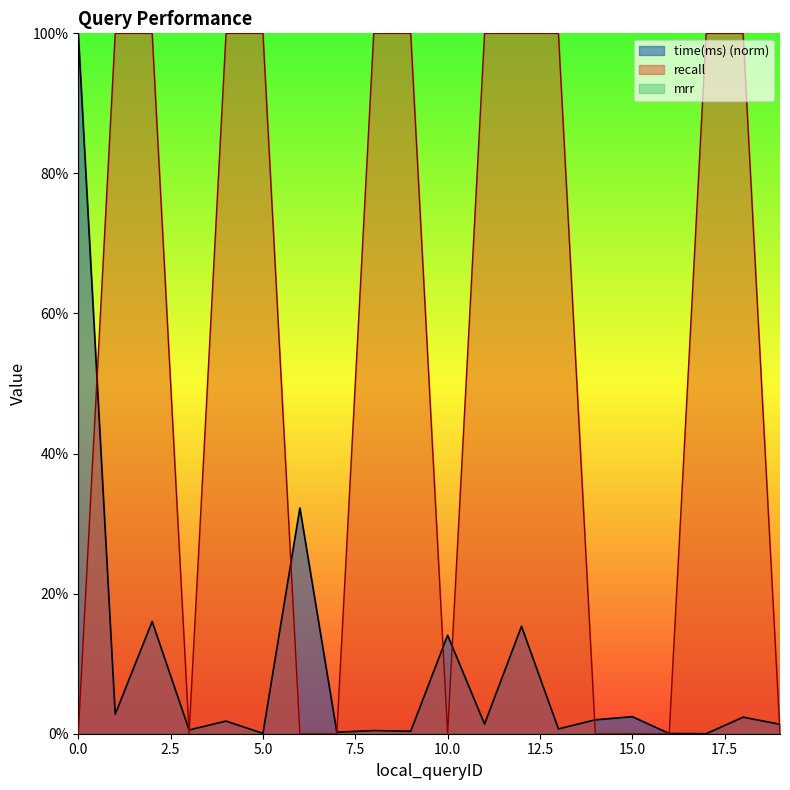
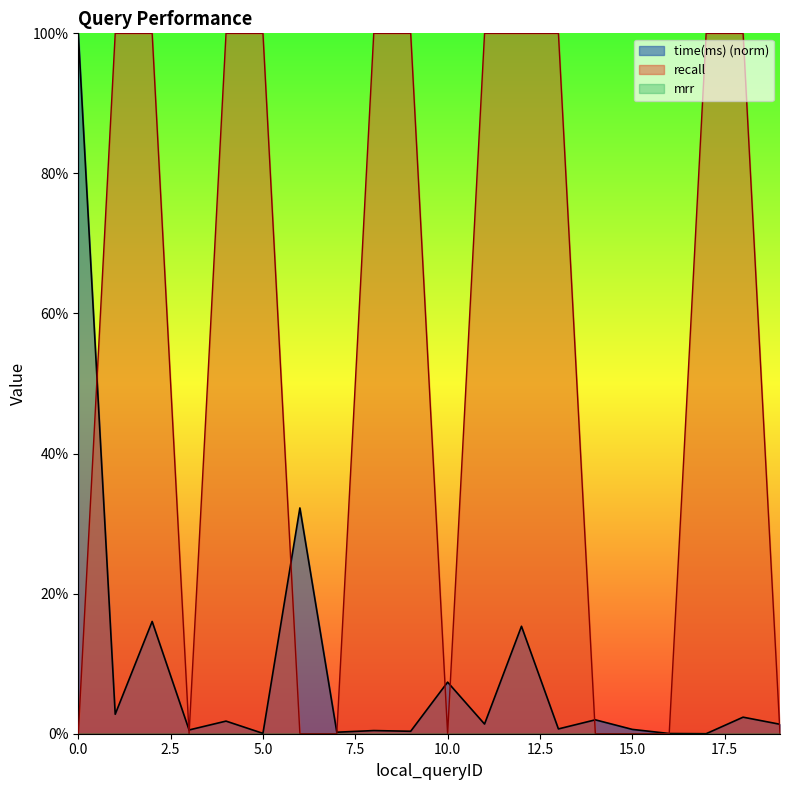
time(ms) (norm), 10.0: 14% -> 7%
time(ms) (norm), 15.0: 2% -> 1%
